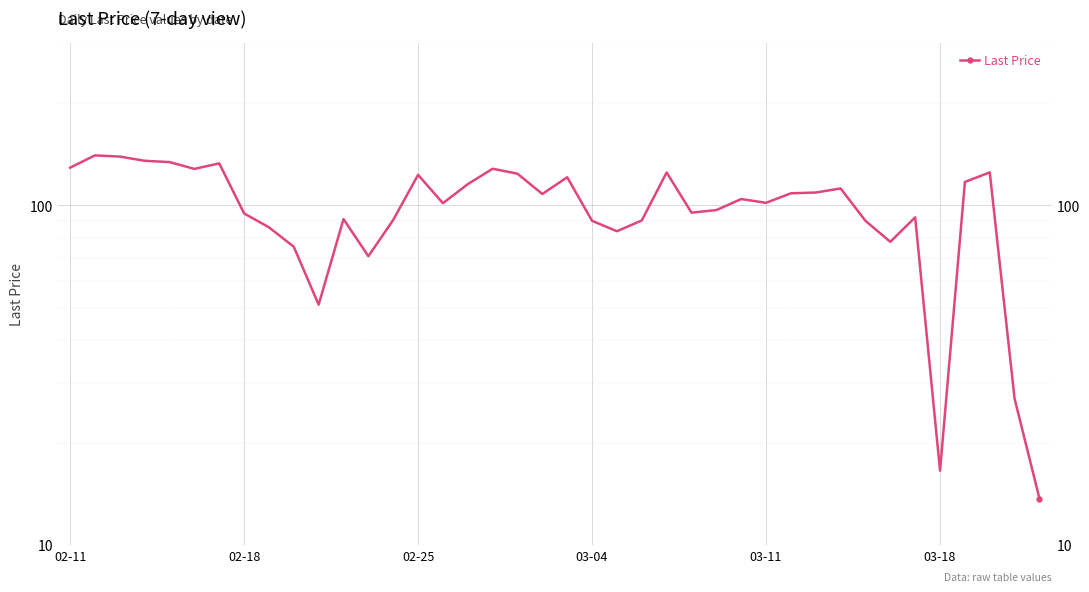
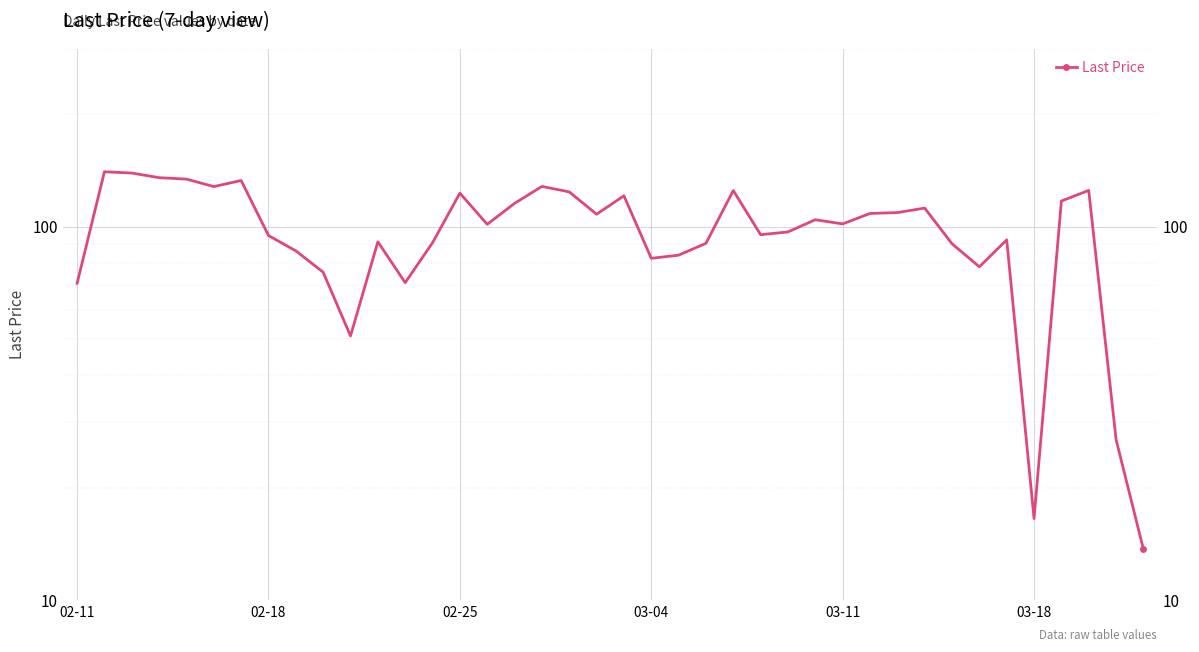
02-11: 129 -> 71
03-04: 90 -> 82
